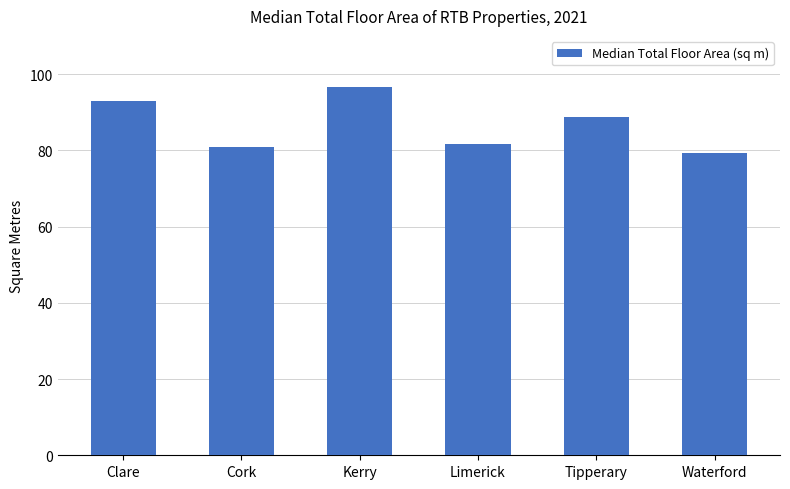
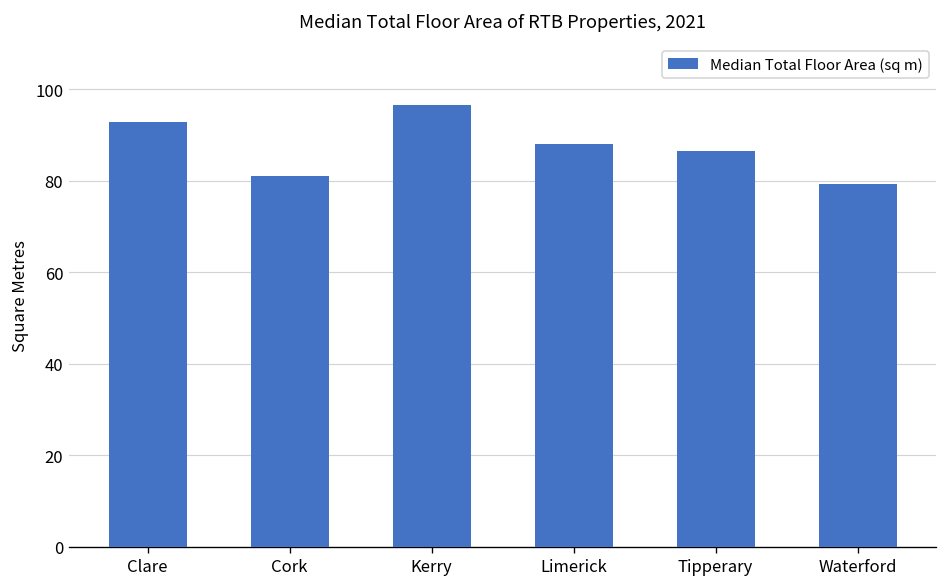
Limerick: 82 -> 88
Tipperary: 89 -> 86
